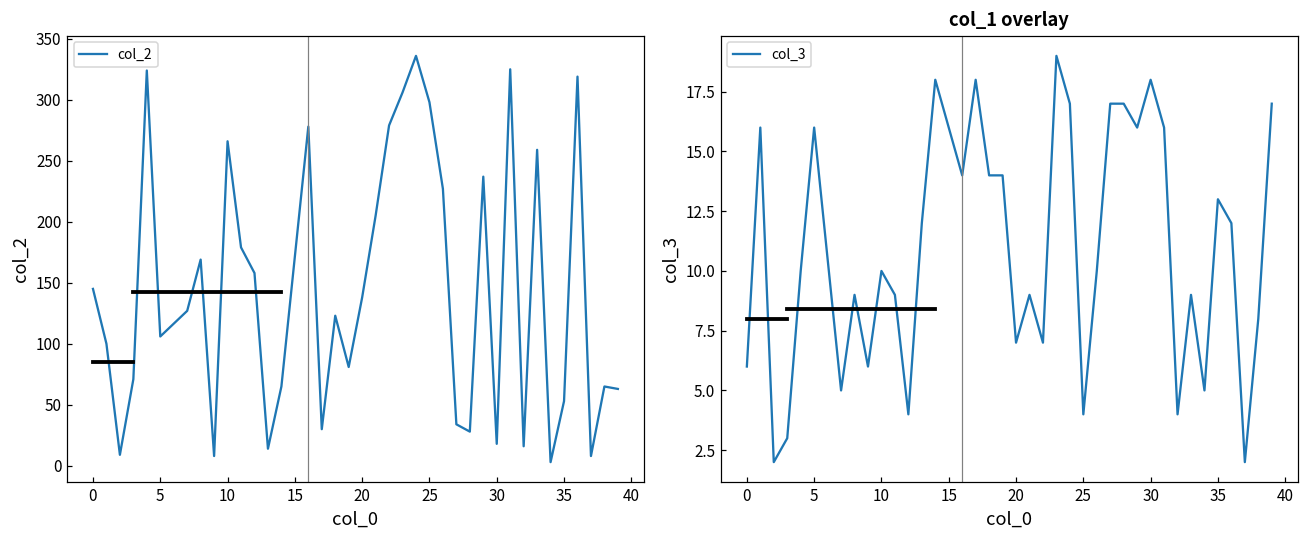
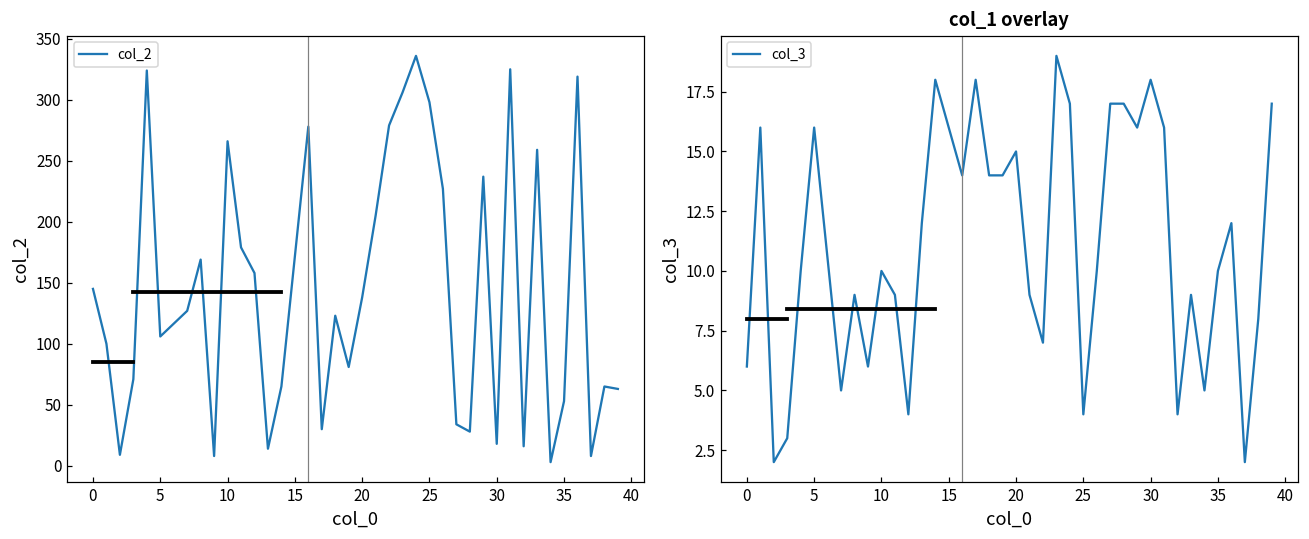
col_1 overlay, col_3, 20: 7 -> 15
col_1 overlay, col_3, 35: 13 -> 10
